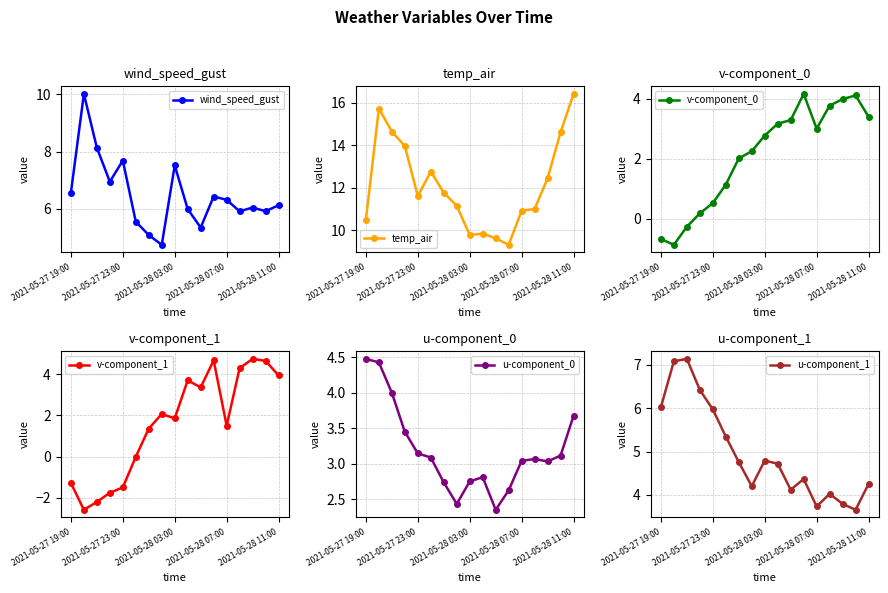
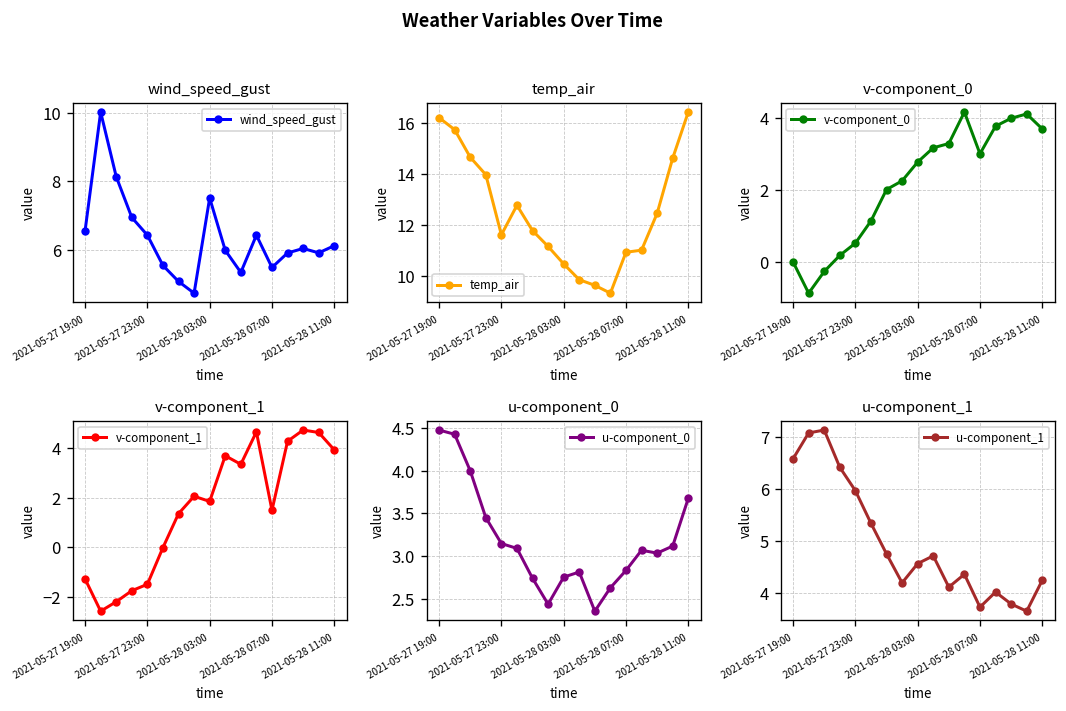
wind_speed_gust, 2021-05-27 23:00: 7.7 -> 6.4
wind_speed_gust, 2021-05-28 07:00: 6.3 -> 5.5
temp_air, 2021-05-27 19:00: 10.5 -> 16.2
temp_air, 2021-05-28 03:00: 9.8 -> 10.5
v-component_0, 2021-05-27 19:00: -0.7 -> 0.0
v-component_0, 2021-05-28 11:00: 3.4 -> 3.7
u-component_0, 2021-05-28 07:00: 3.0 -> 2.8
u-component_1, 2021-05-27 19:00: 6.0 -> 6.6
u-component_1, 2021-05-28 03:00: 4.8 -> 4.6
